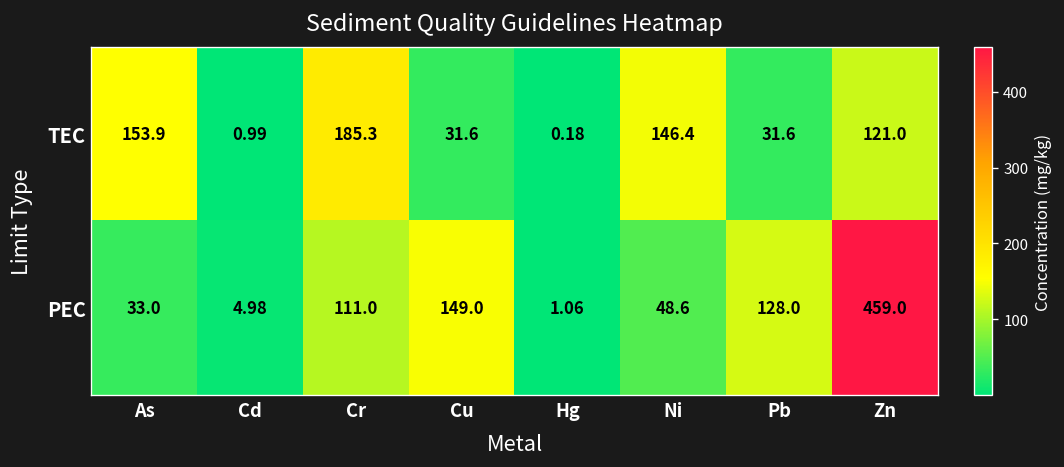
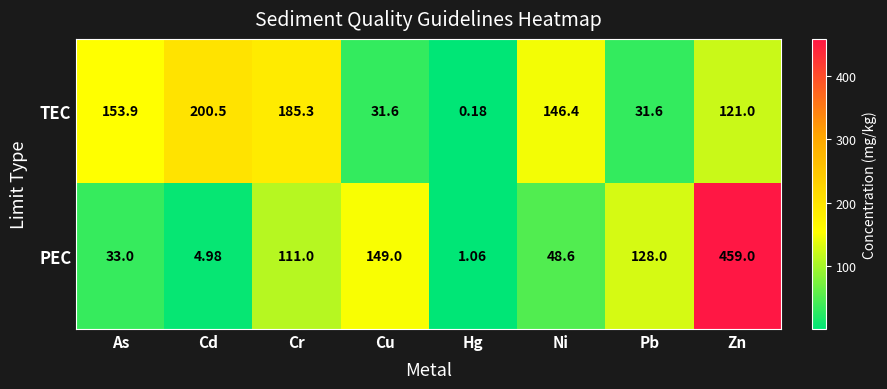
TEC, Cd: 0.99 -> 200.5
